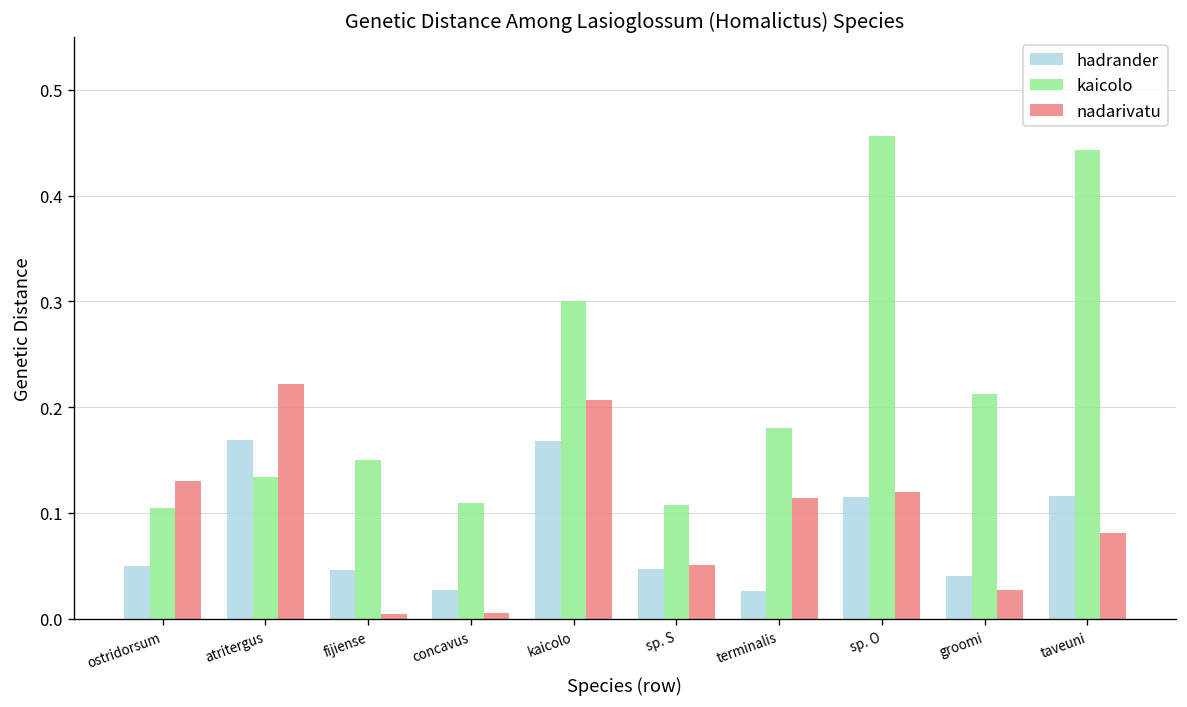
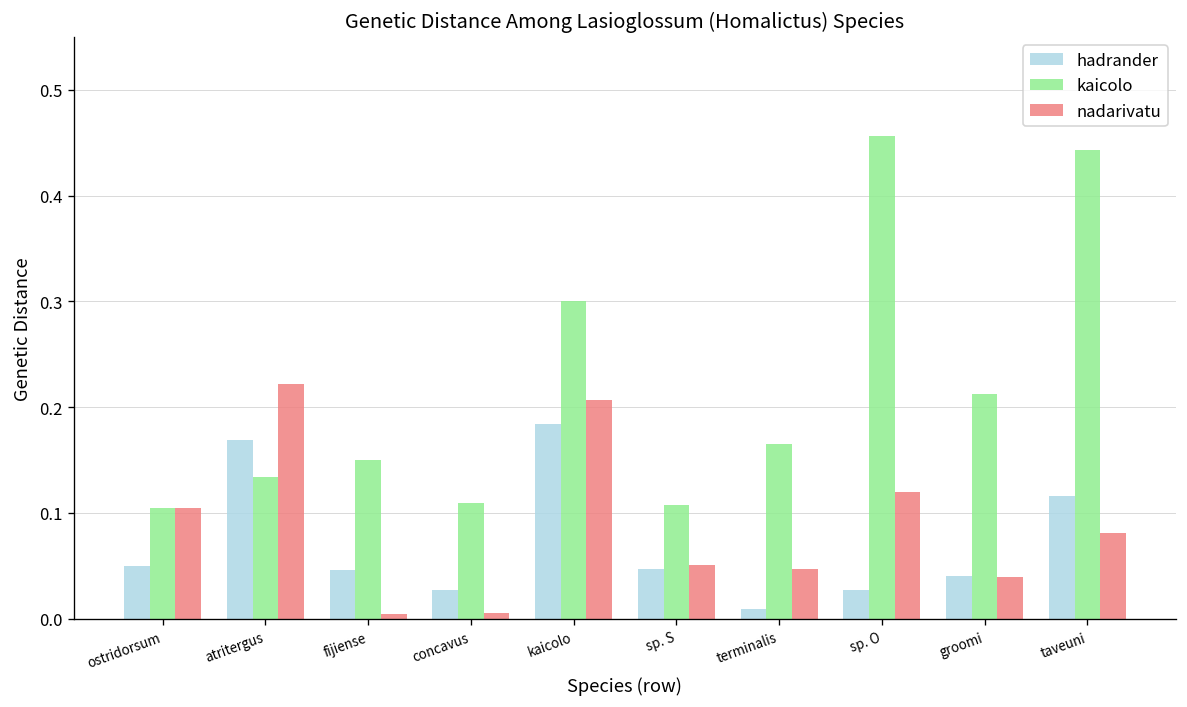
nadarivatu, ostridorsum: 0.13 -> 0.11
hadrander, kaicolo: 0.17 -> 0.18
hadrander, terminalis: 0.03 -> 0.01
kaicolo, terminalis: 0.18 -> 0.17
nadarivatu, terminalis: 0.11 -> 0.05
hadrander, sp. O: 0.12 -> 0.03
nadarivatu, groomi: 0.03 -> 0.04
